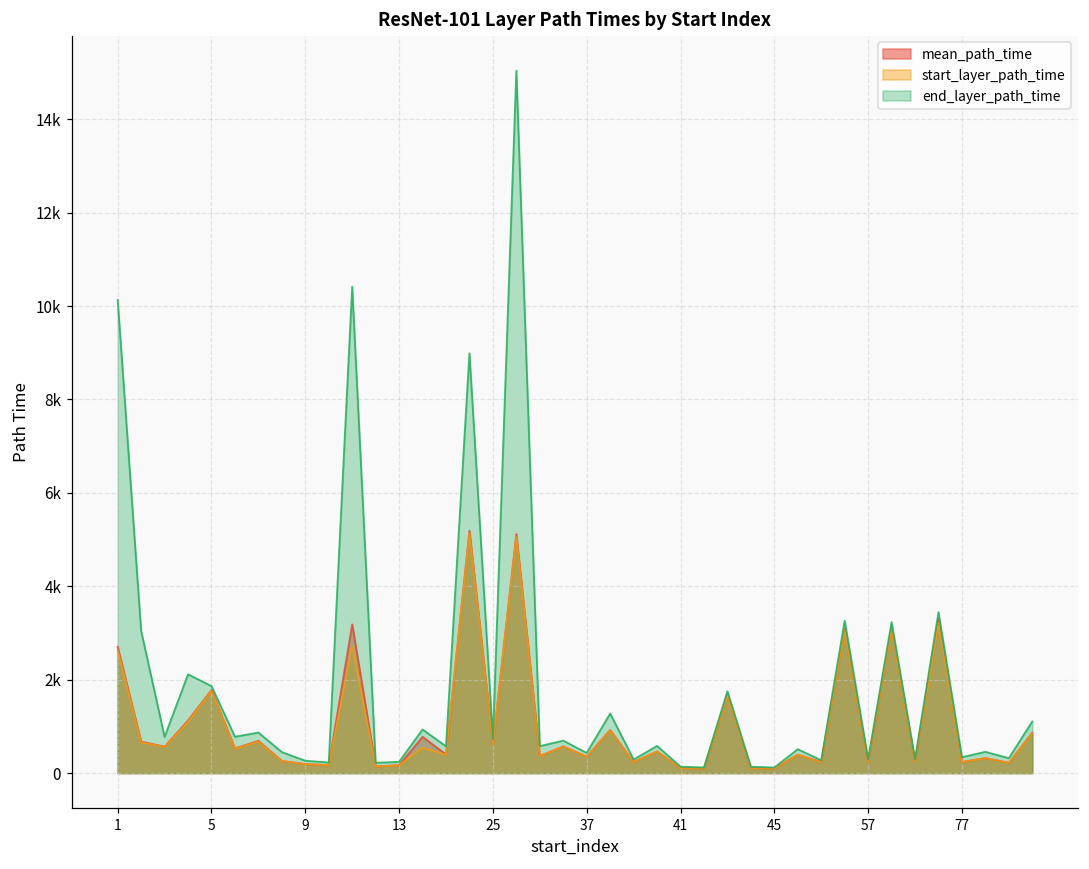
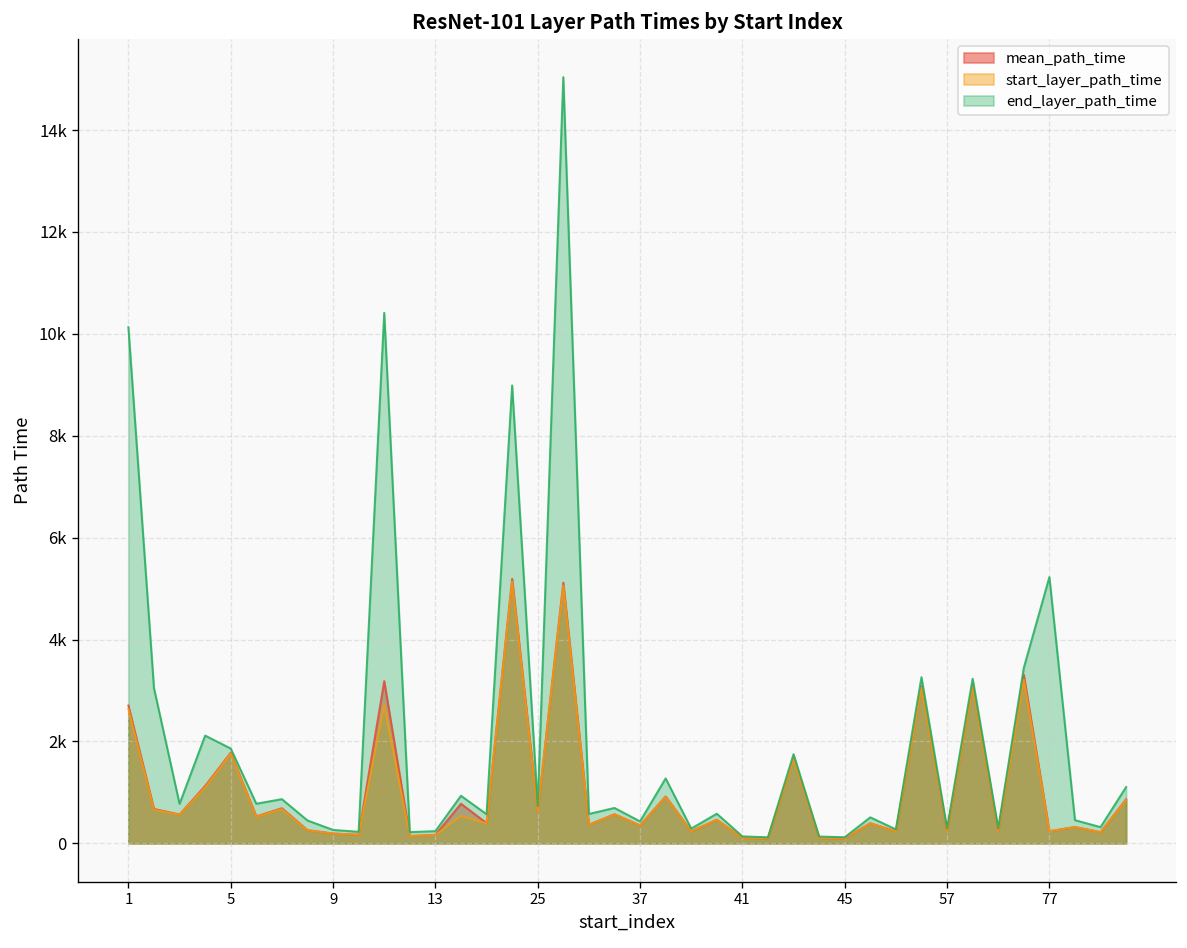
end_layer_path_time, 77: 300 -> 5200
